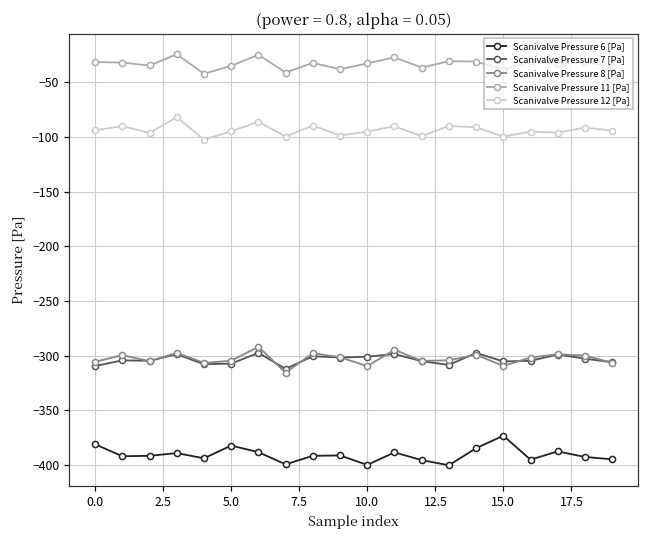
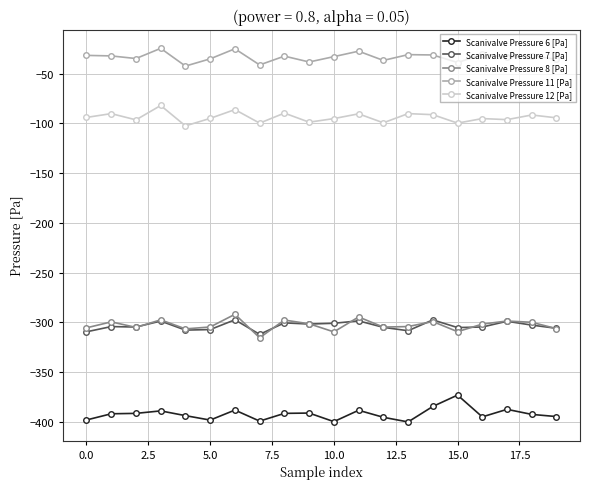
Scanivalve Pressure 6 [Pa], 0.0: -380 -> -400
Scanivalve Pressure 6 [Pa], 5.0: -380 -> -400
